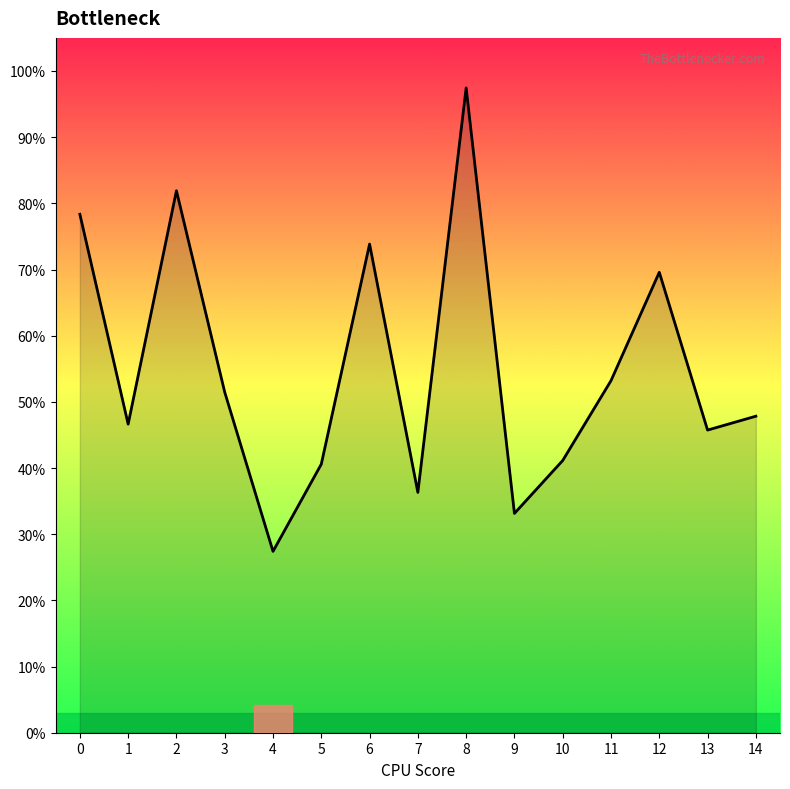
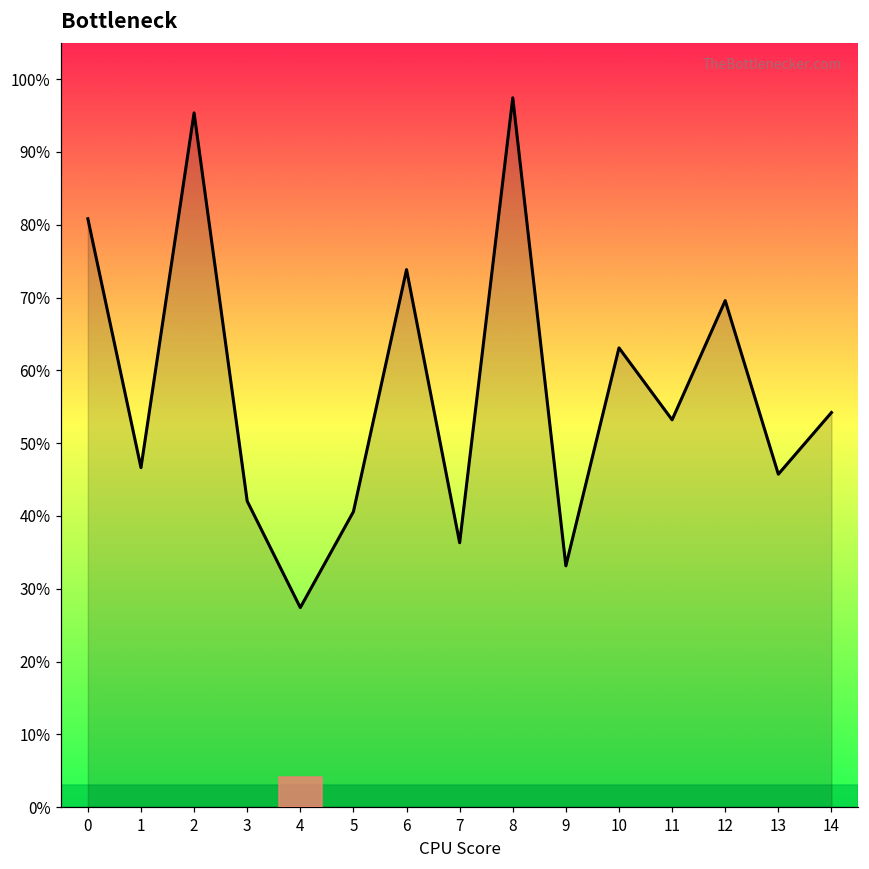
0: 78% -> 81%
2: 82% -> 95%
3: 51% -> 42%
10: 41% -> 63%
14: 48% -> 54%
